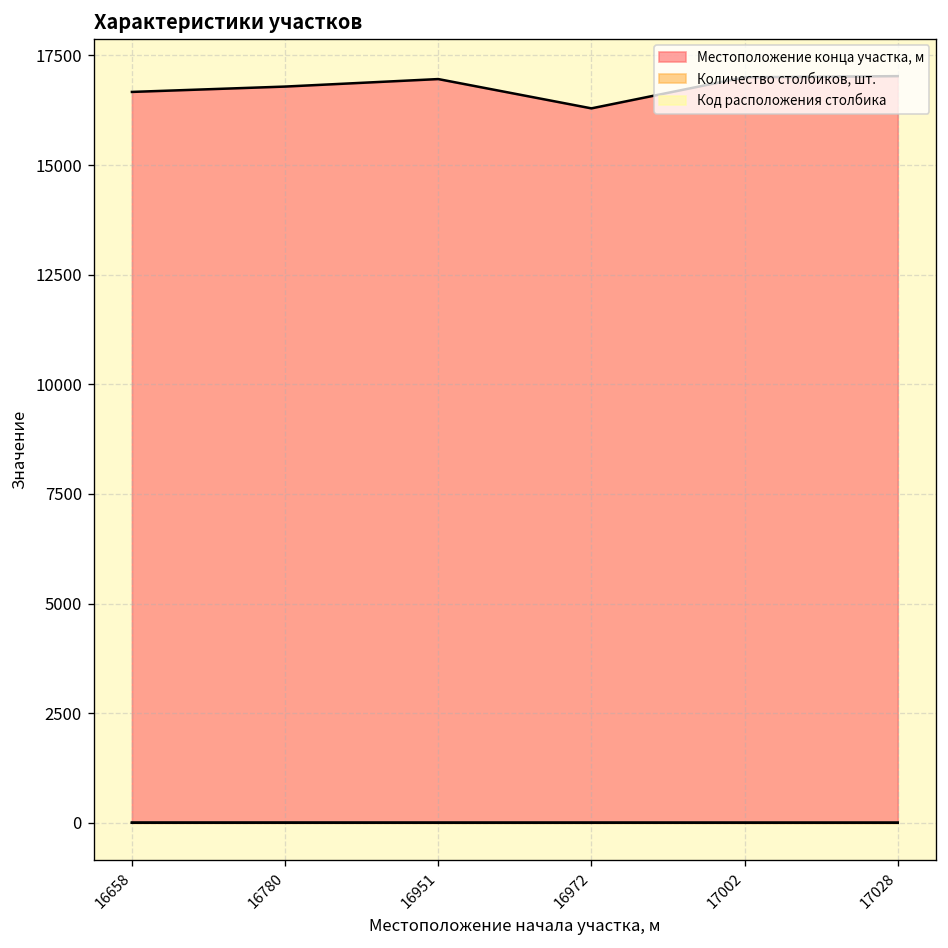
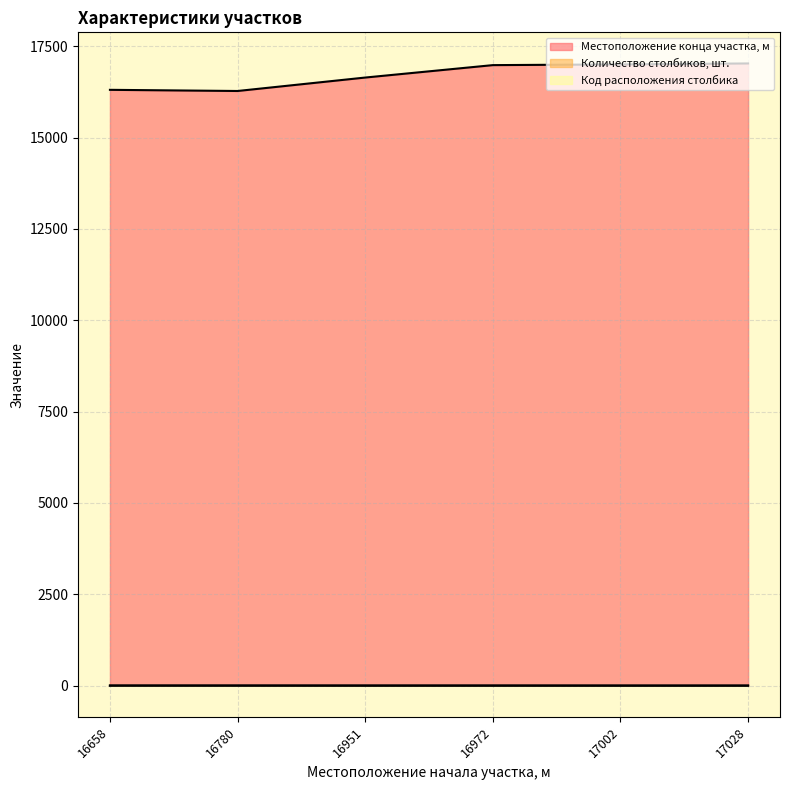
Местоположение конца участка, м, 16658: 16700 -> 16300
Местоположение конца участка, м, 16780: 16800 -> 16300
Местоположение конца участка, м, 16951: 17000 -> 16600
Местоположение конца участка, м, 16972: 16300 -> 17000
